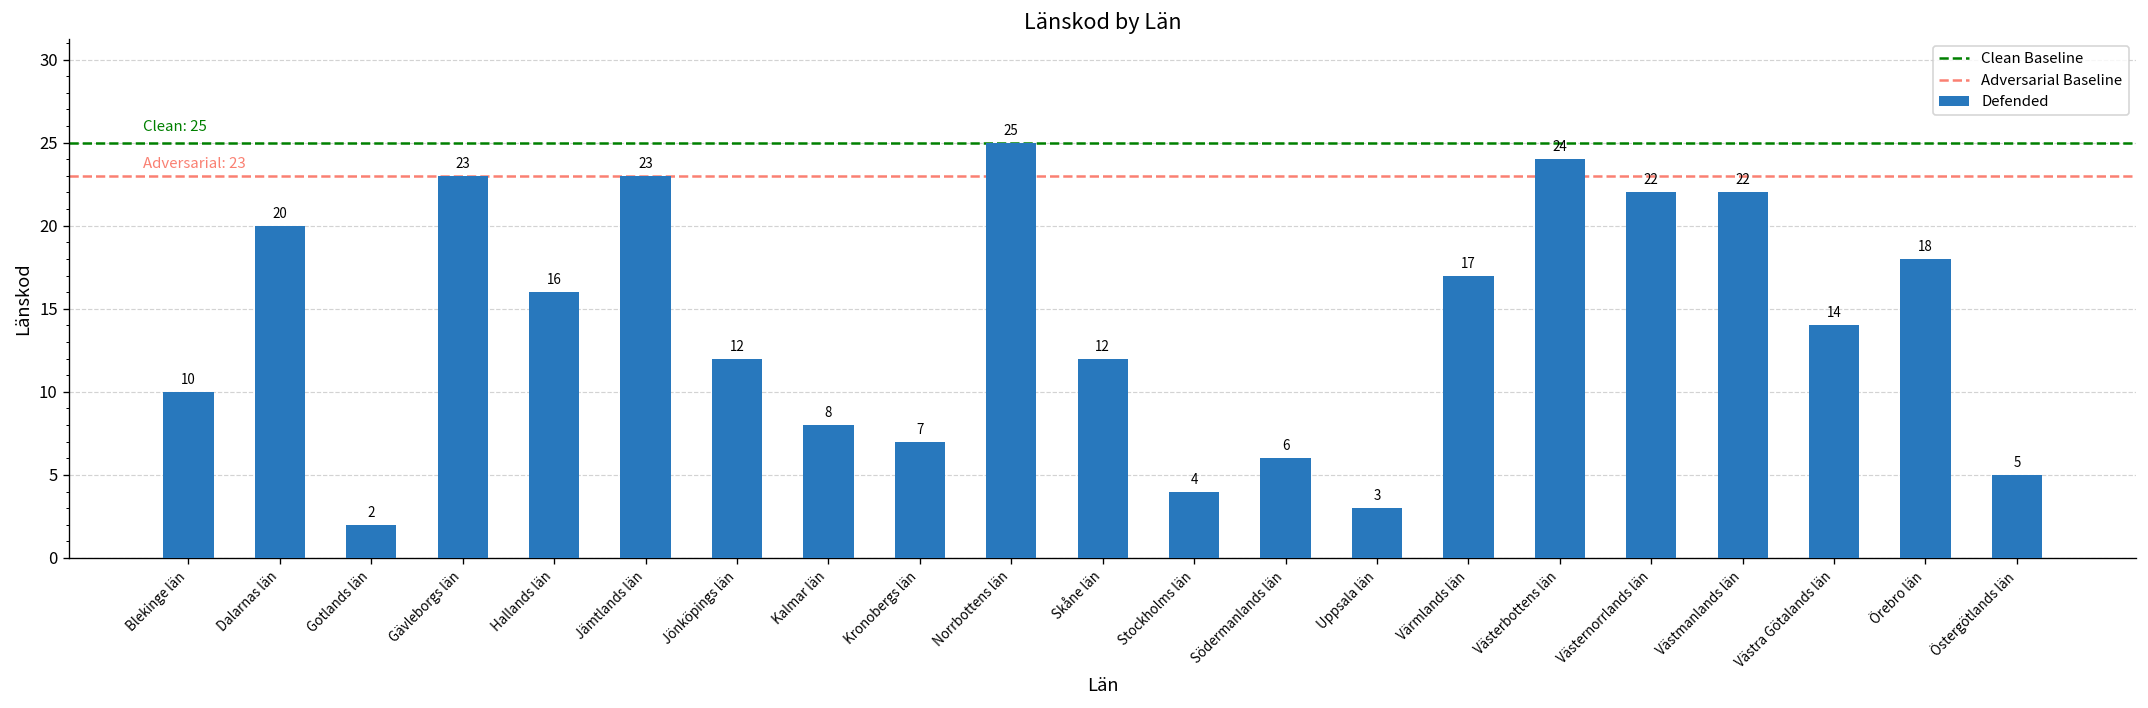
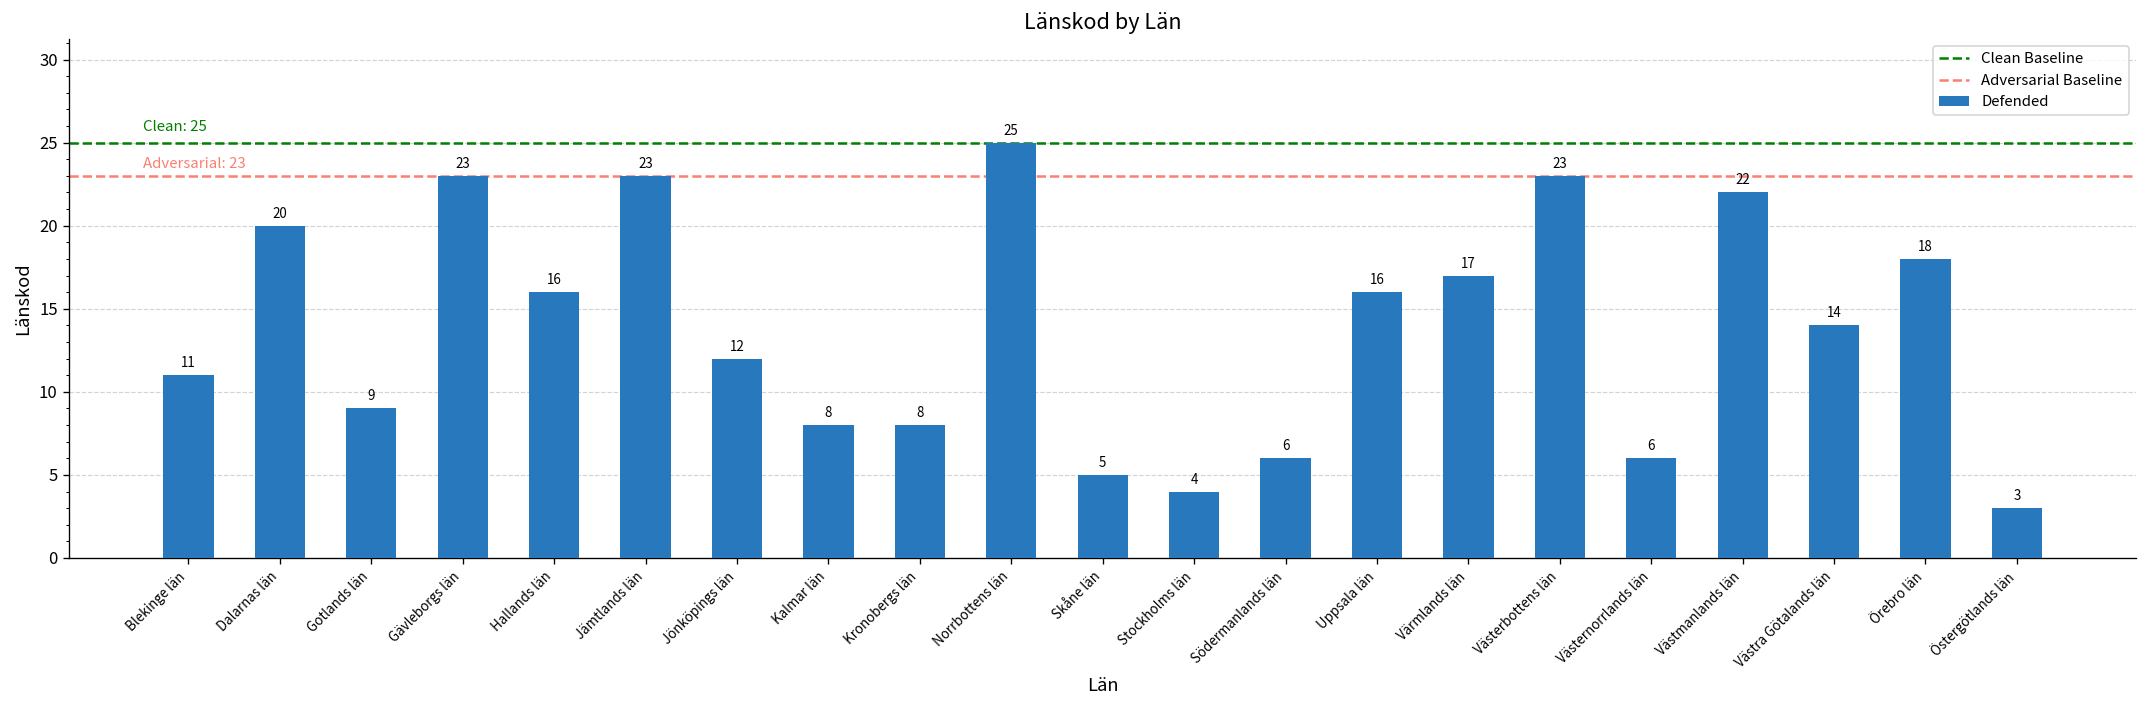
Blekinge län: 10 -> 11
Gotlands län: 2 -> 9
Kronobergs län: 7 -> 8
Skåne län: 12 -> 5
Uppsala län: 3 -> 16
Västerbottens län: 24 -> 23
Västernorrlands län: 22 -> 6
Östergötlands län: 5 -> 3
